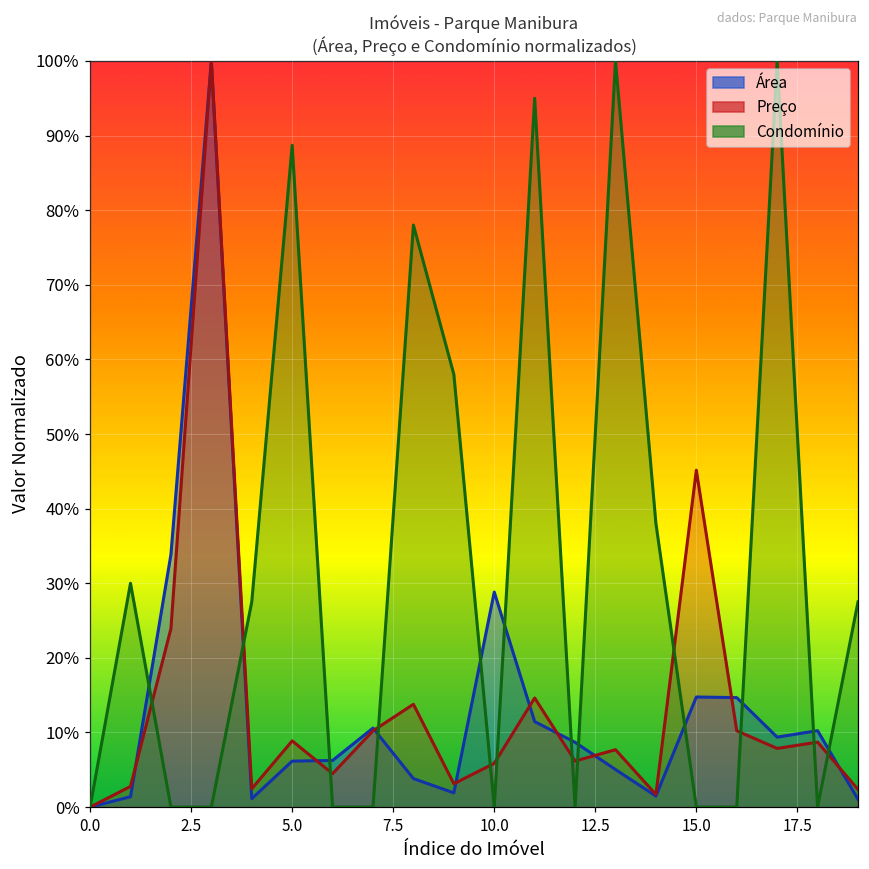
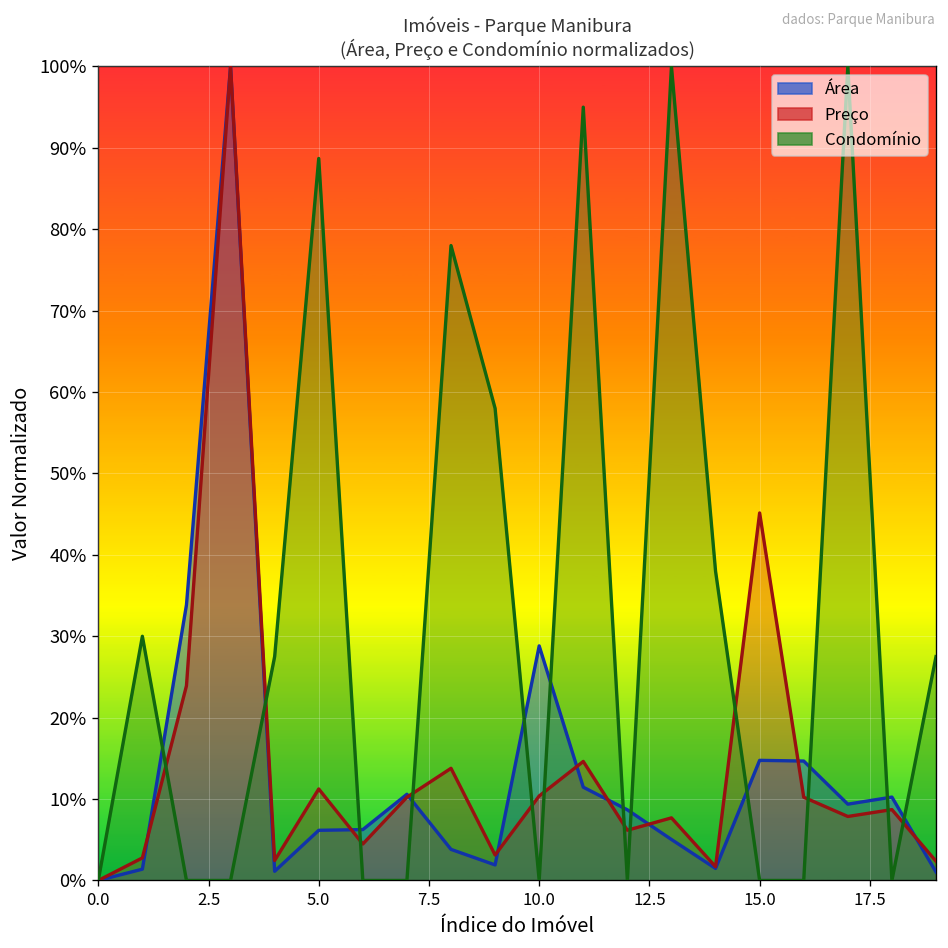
Preço, 5.0: 9% -> 11%
Preço, 10.0: 6% -> 10%
